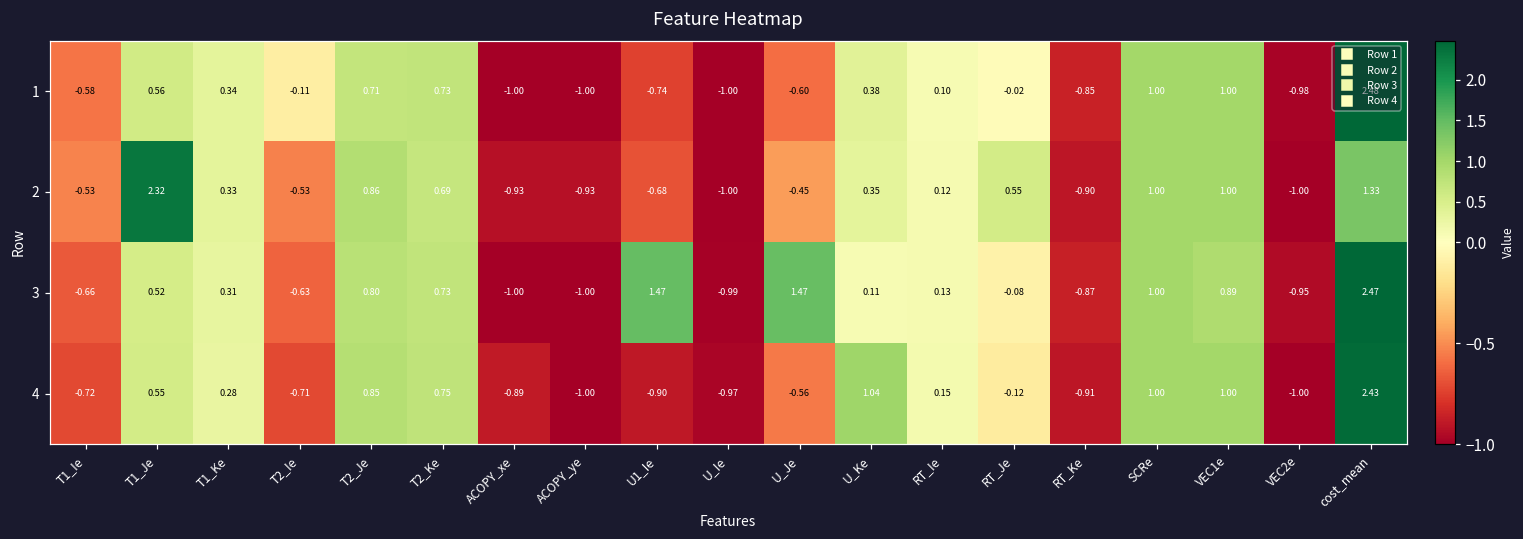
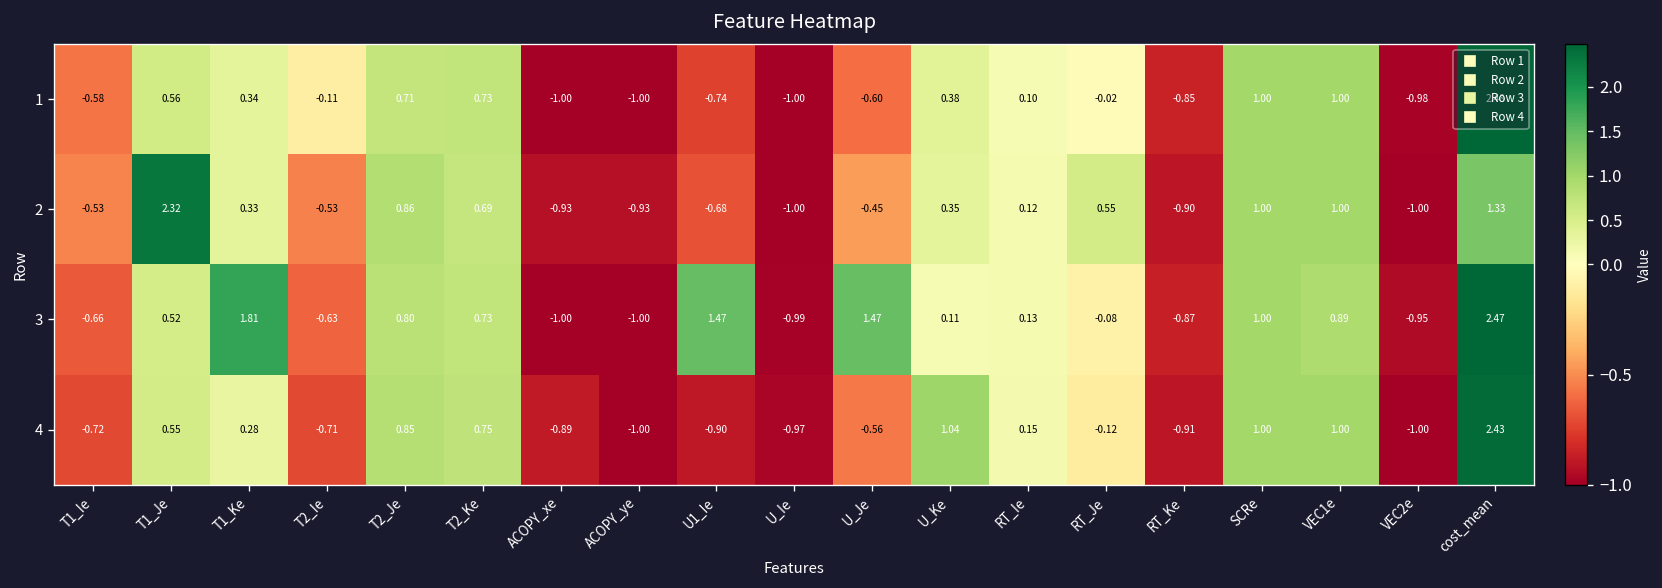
3, T1_Ke: 0.31 -> 1.81
